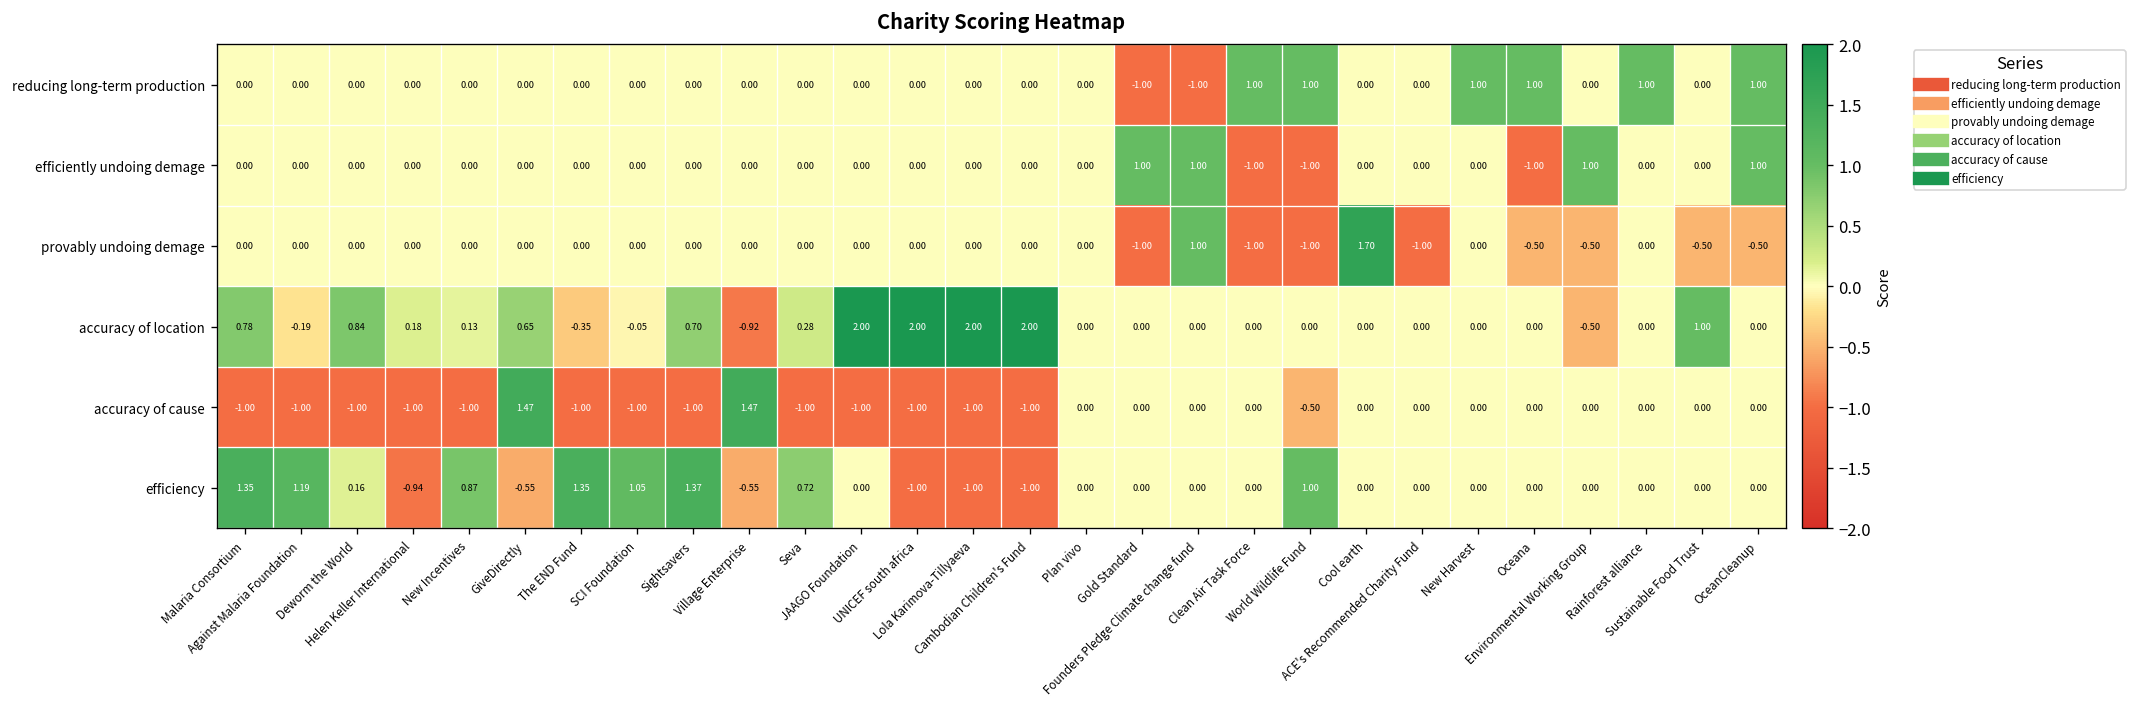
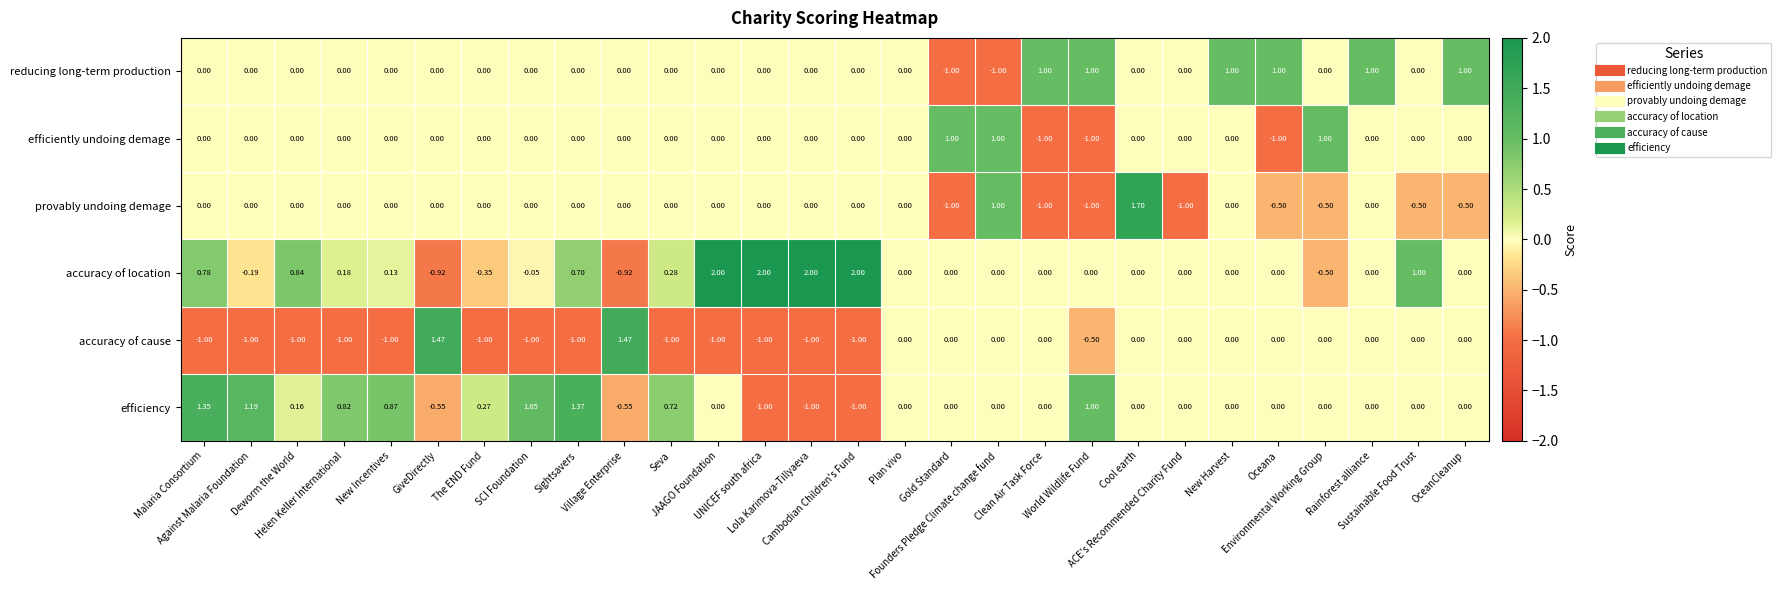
efficiently undoing demage, OceanCleanup: 1.00 -> 0.00
accuracy of location, GiveDirectly: 0.65 -> -0.92
efficiency, Helen Keller International: -0.94 -> 0.82
efficiency, The END Fund: 1.35 -> 0.27
